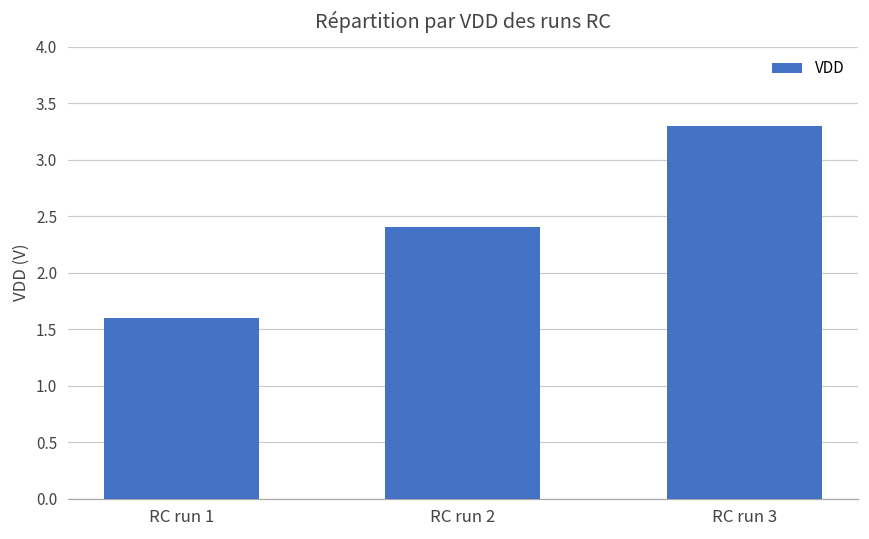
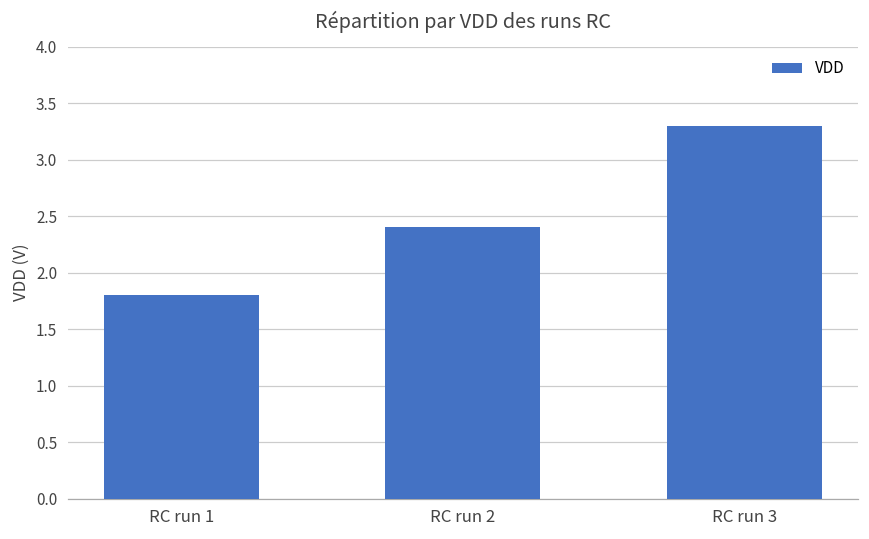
RC run 1: 1.6 -> 1.8
